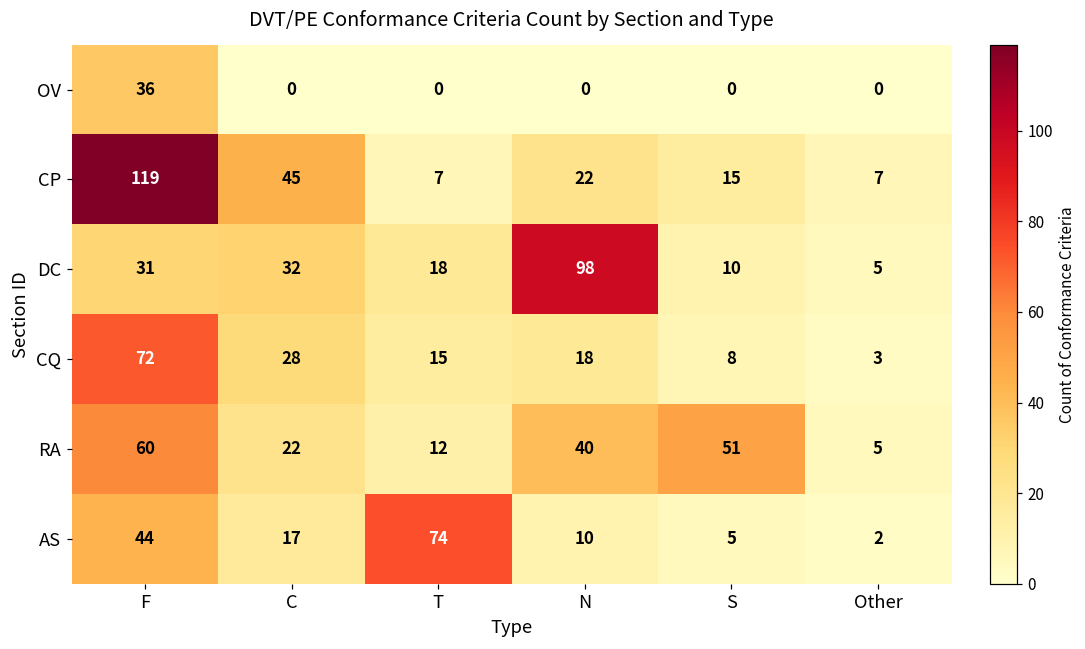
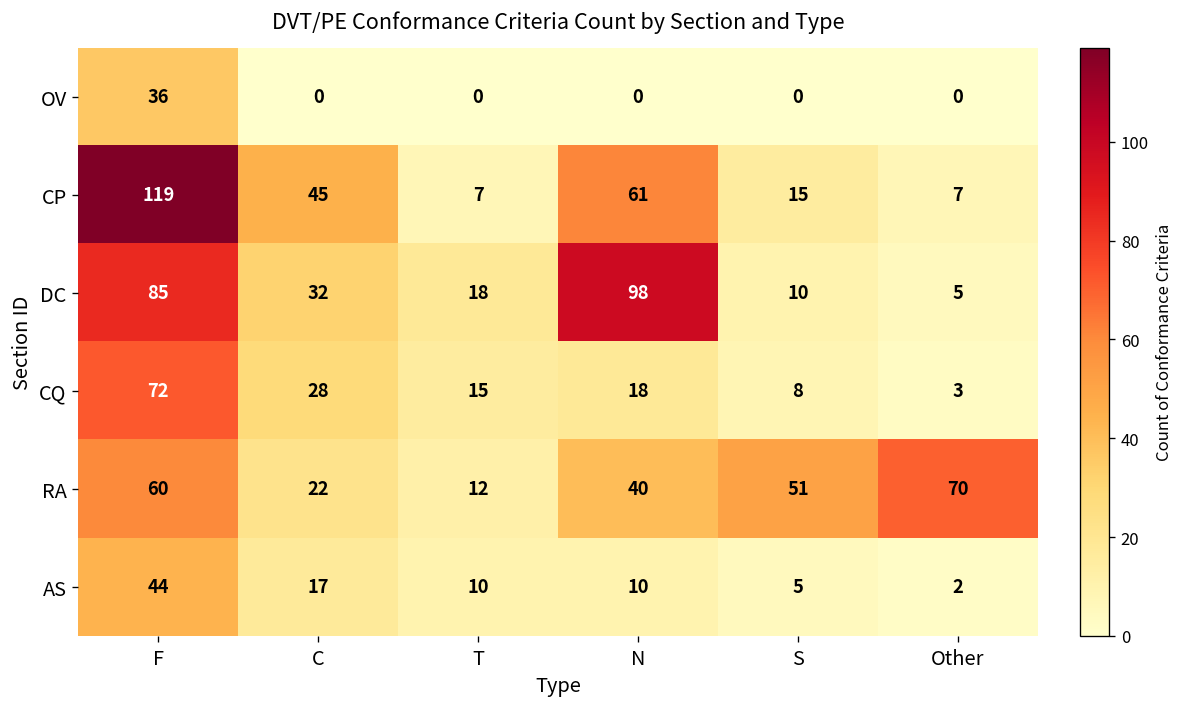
CP, N: 22 -> 61
DC, F: 31 -> 85
RA, Other: 5 -> 70
AS, T: 74 -> 10
